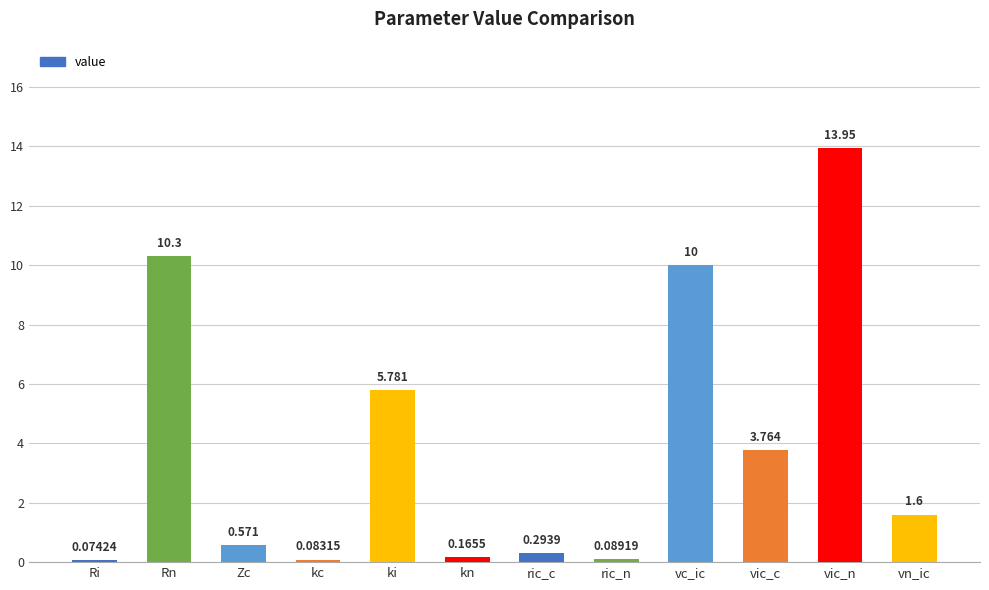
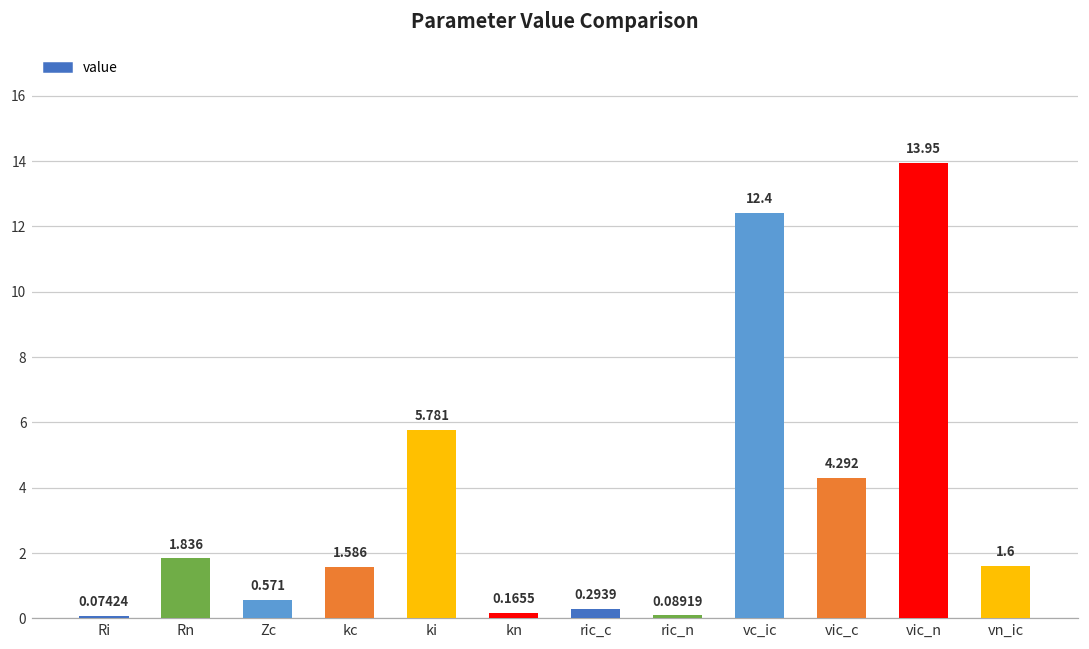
Rn: 10.3 -> 1.836
kc: 0.08315 -> 1.586
vc_ic: 10 -> 12.4
vic_c: 3.764 -> 4.292
